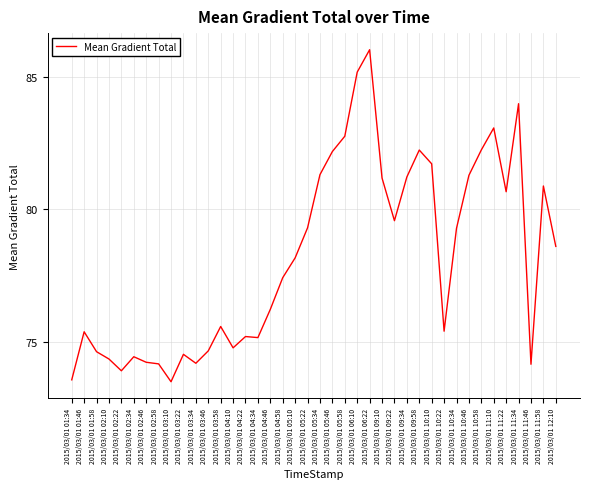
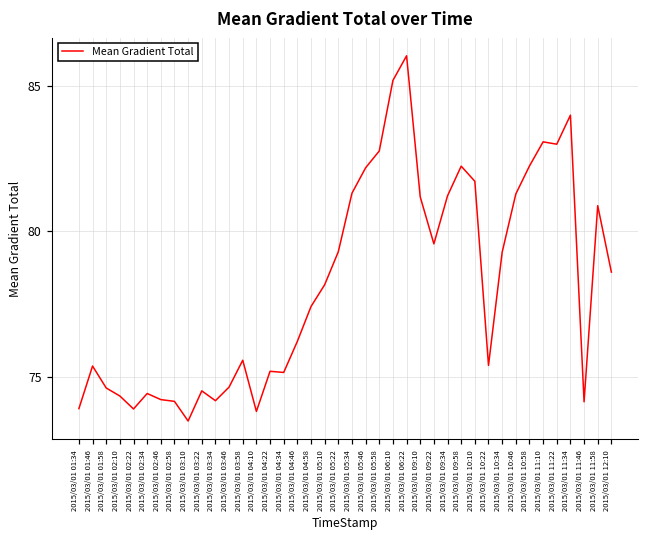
2015/03/01 01:34: 73.6 -> 73.9
2015/03/01 04:10: 74.8 -> 73.8
2015/03/01 11:22: 80.7 -> 83.0
